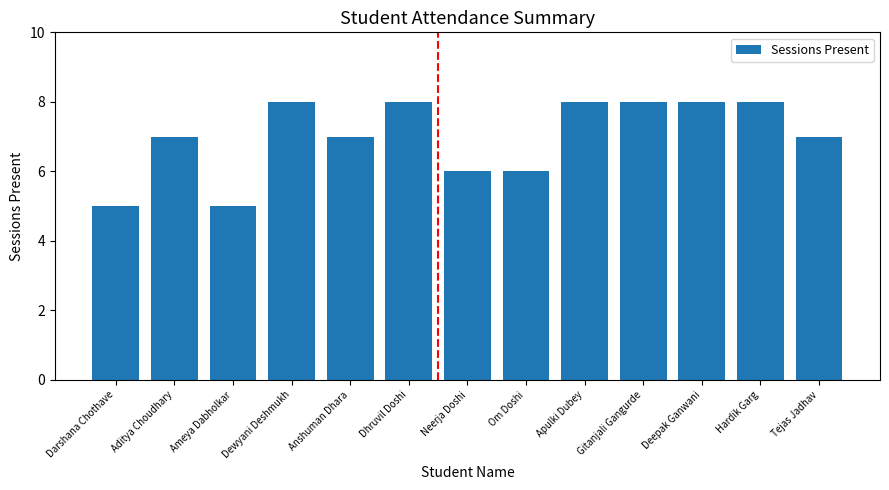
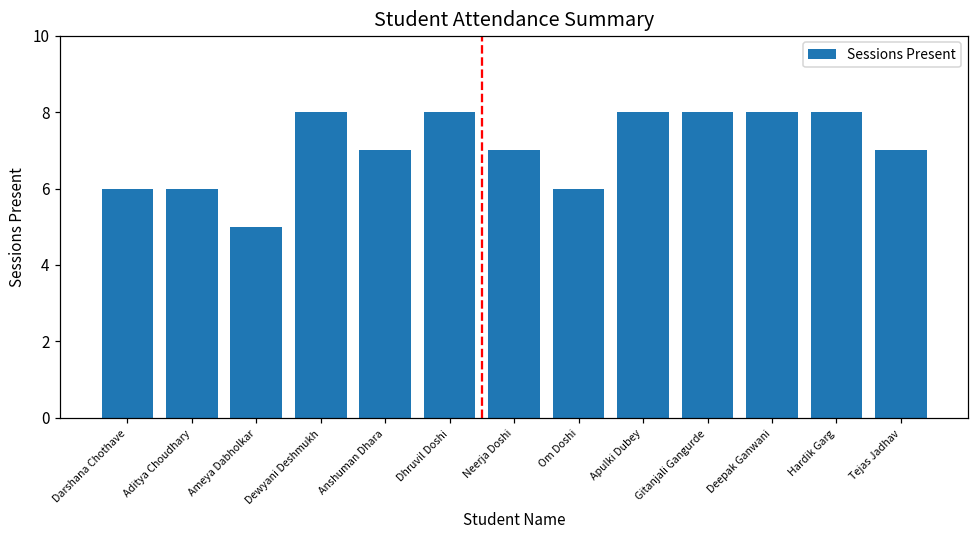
Darshana Chothave: 5 -> 6
Aditya Choudhary: 7 -> 6
Neerja Doshi: 6 -> 7
